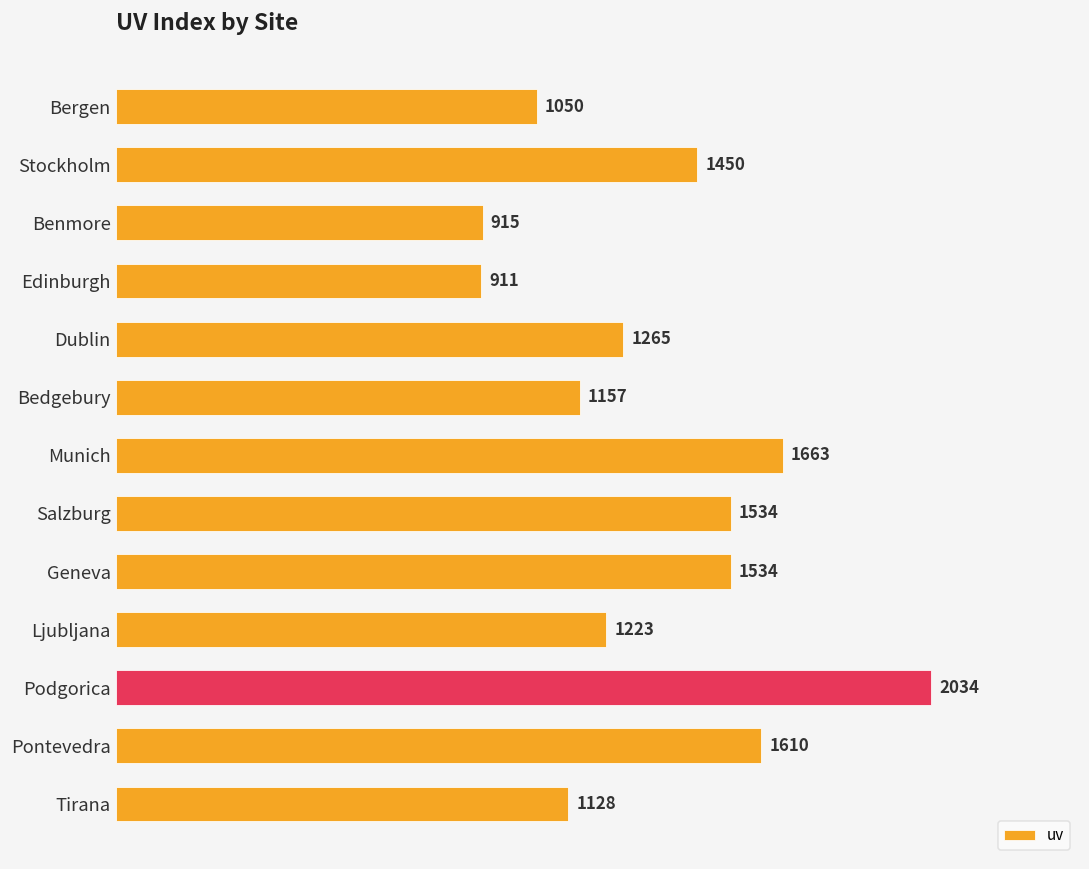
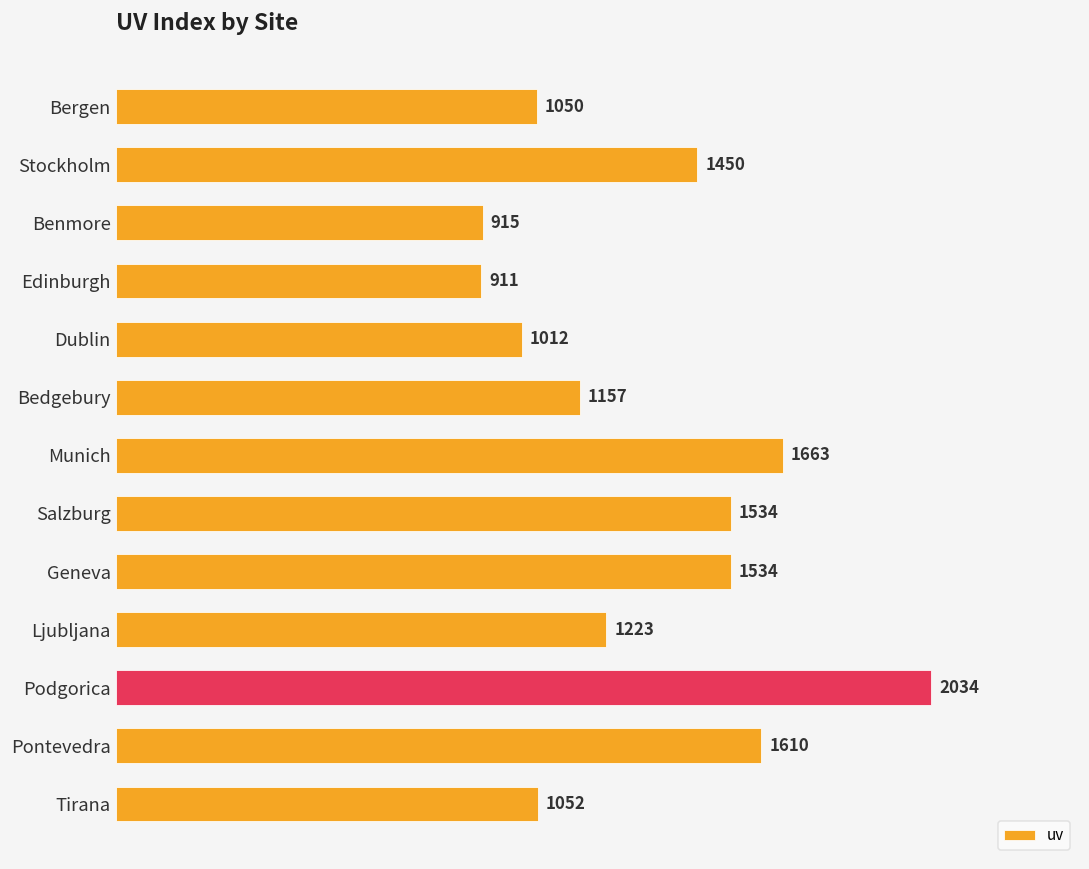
Dublin: 1265 -> 1012
Tirana: 1128 -> 1052
